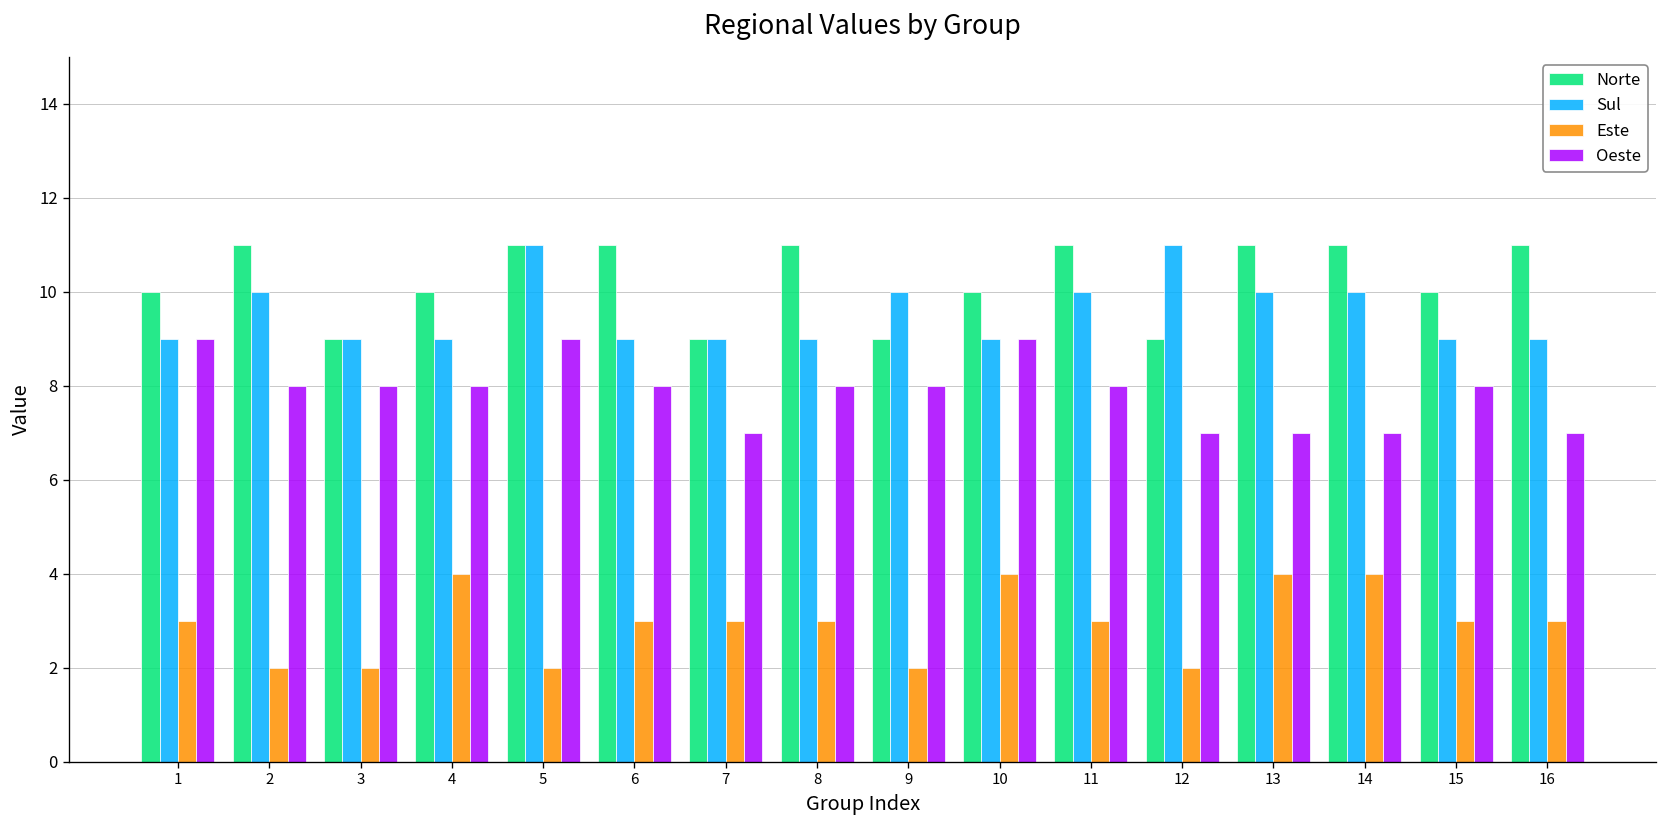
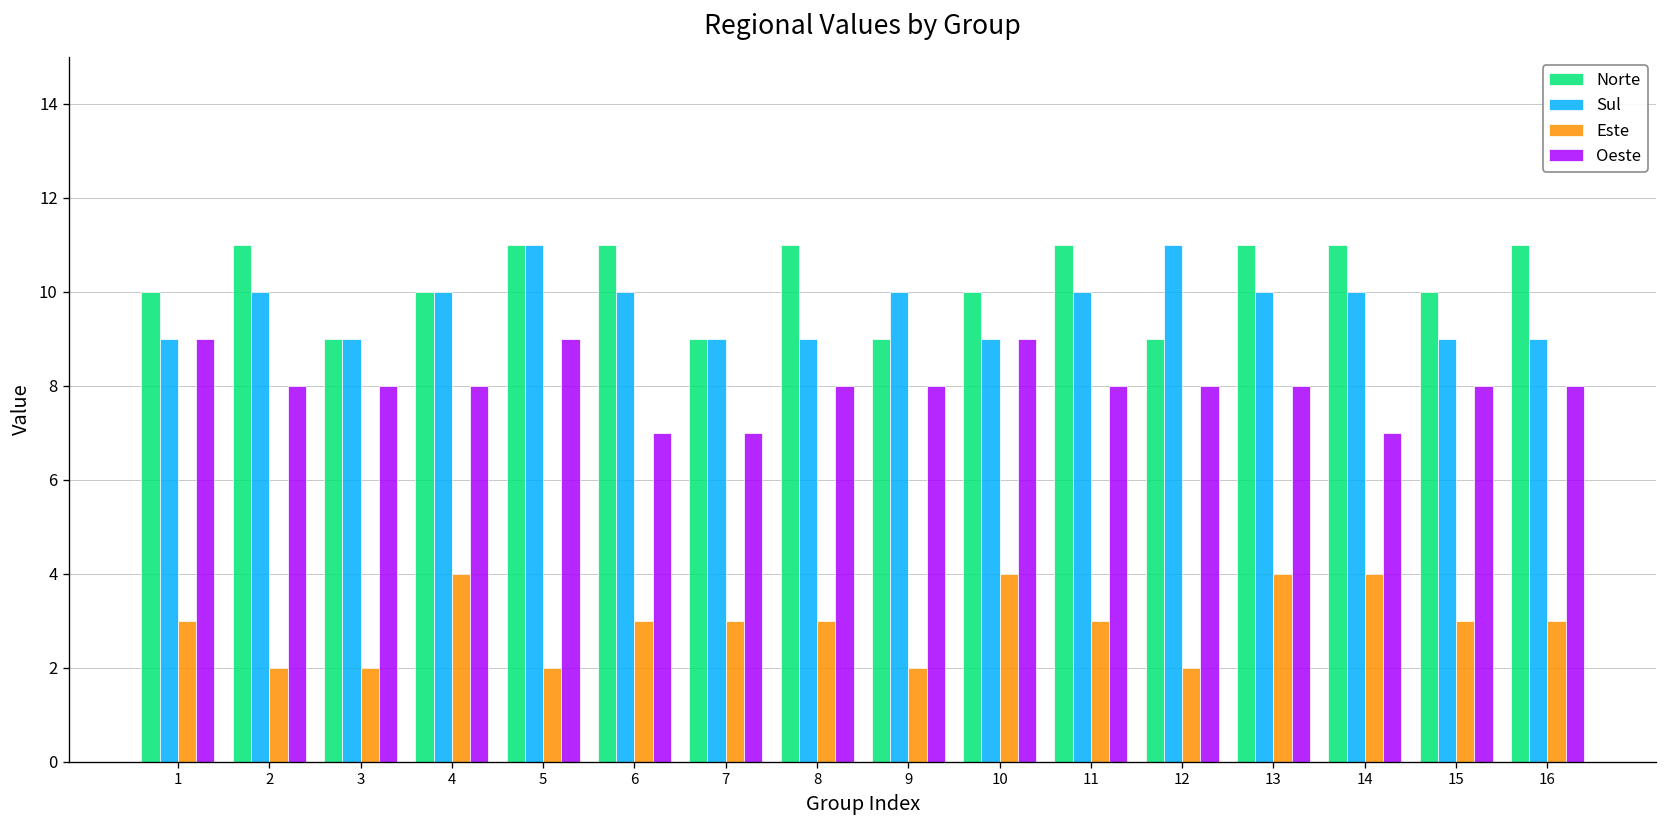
Sul, 4: 9 -> 10
Sul, 6: 9 -> 10
Oeste, 6: 8 -> 7
Oeste, 12: 7 -> 8
Oeste, 13: 7 -> 8
Oeste, 16: 7 -> 8
